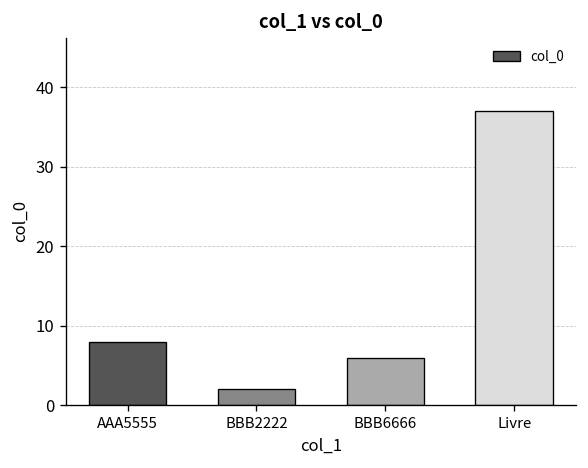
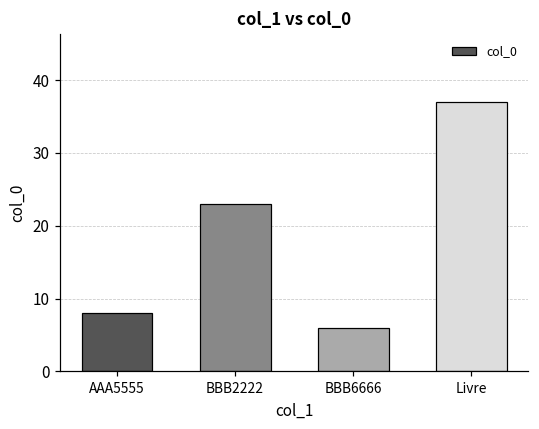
BBB2222: 2 -> 23
